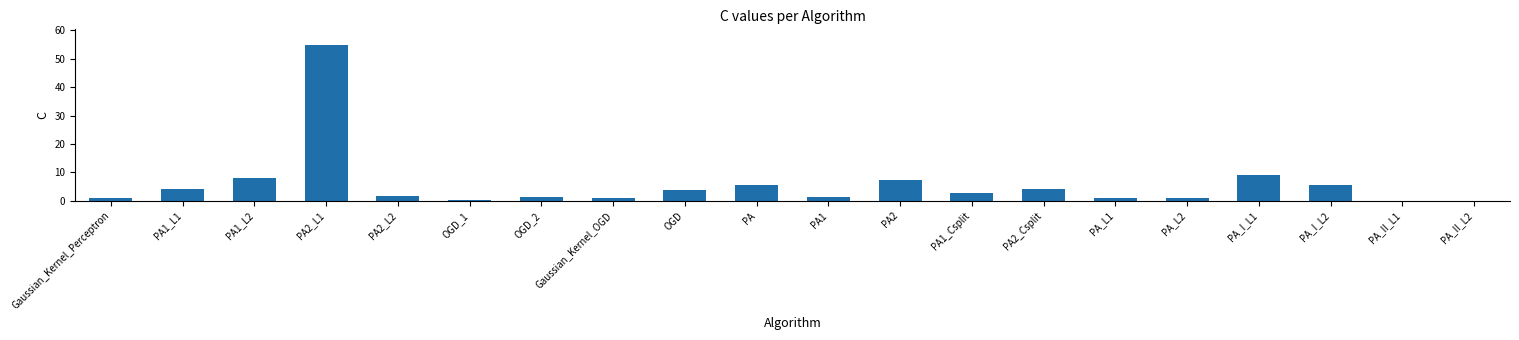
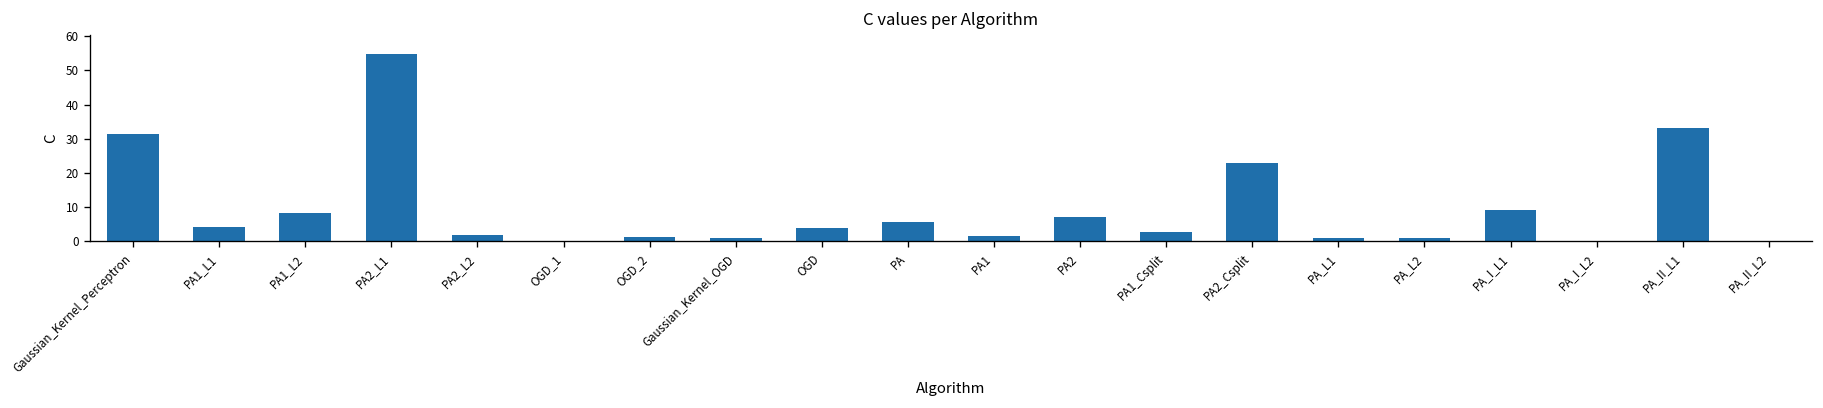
Gaussian_Kernel_Perceptron: 1 -> 31
PA2_Csplit: 4 -> 23
PA_I_L2: 5 -> 0
PA_II_L1: 0 -> 33
